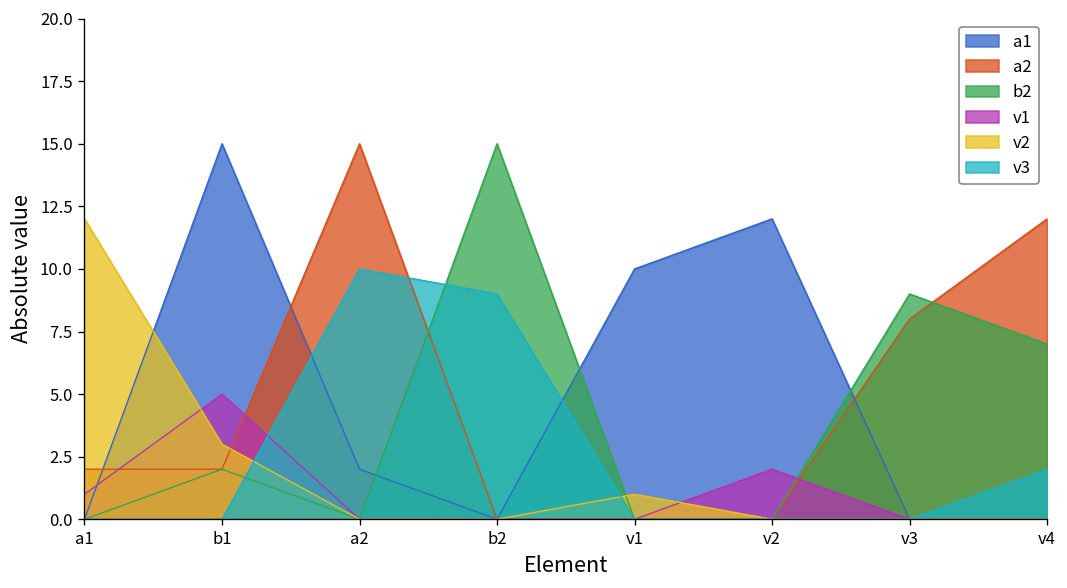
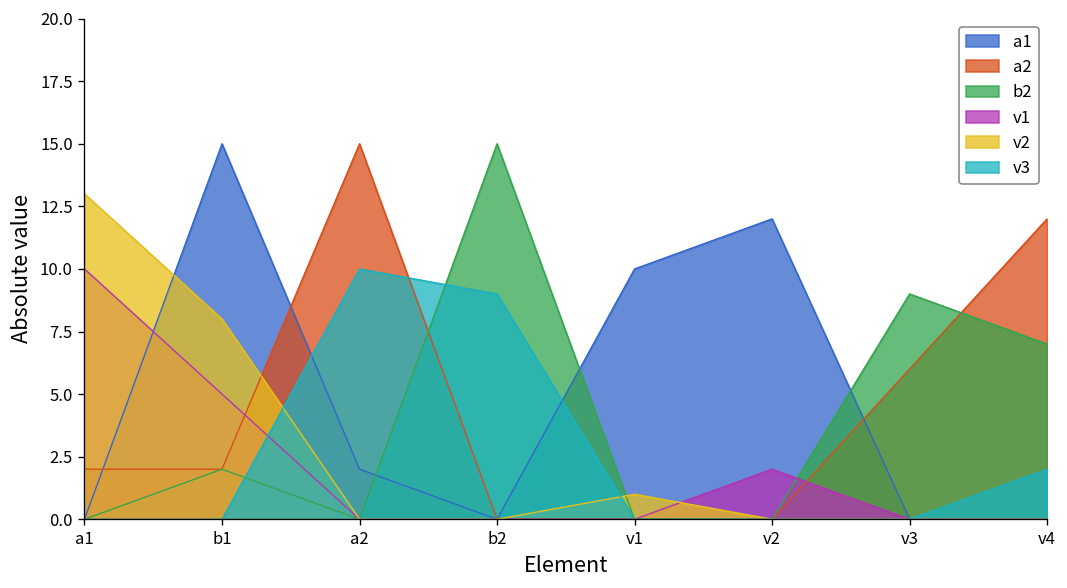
v1, a1: 1 -> 10
v2, a1: 12 -> 13
v2, b1: 3 -> 8
a2, v3: 8 -> 6
